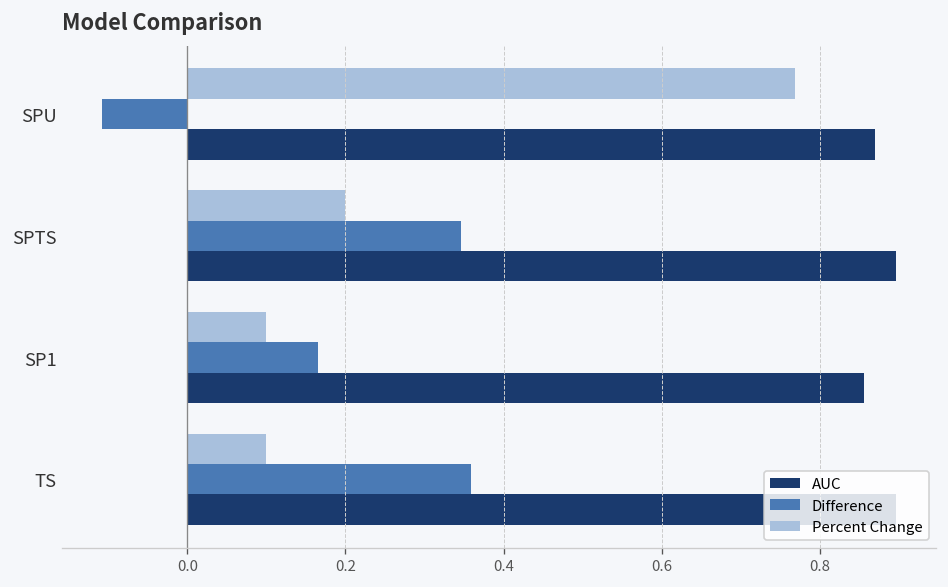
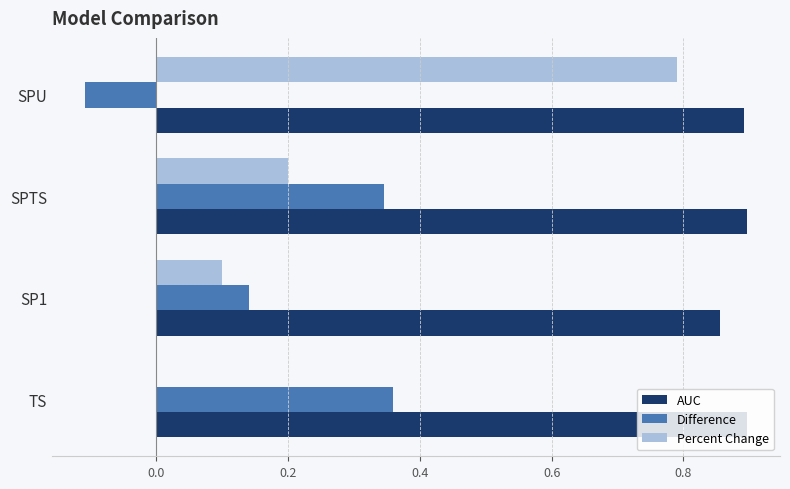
Percent Change, SPU: 0.77 -> 0.79
AUC, SPU: 0.87 -> 0.89
Difference, SP1: 0.17 -> 0.14
Percent Change, TS: 0.1 -> 0.0
